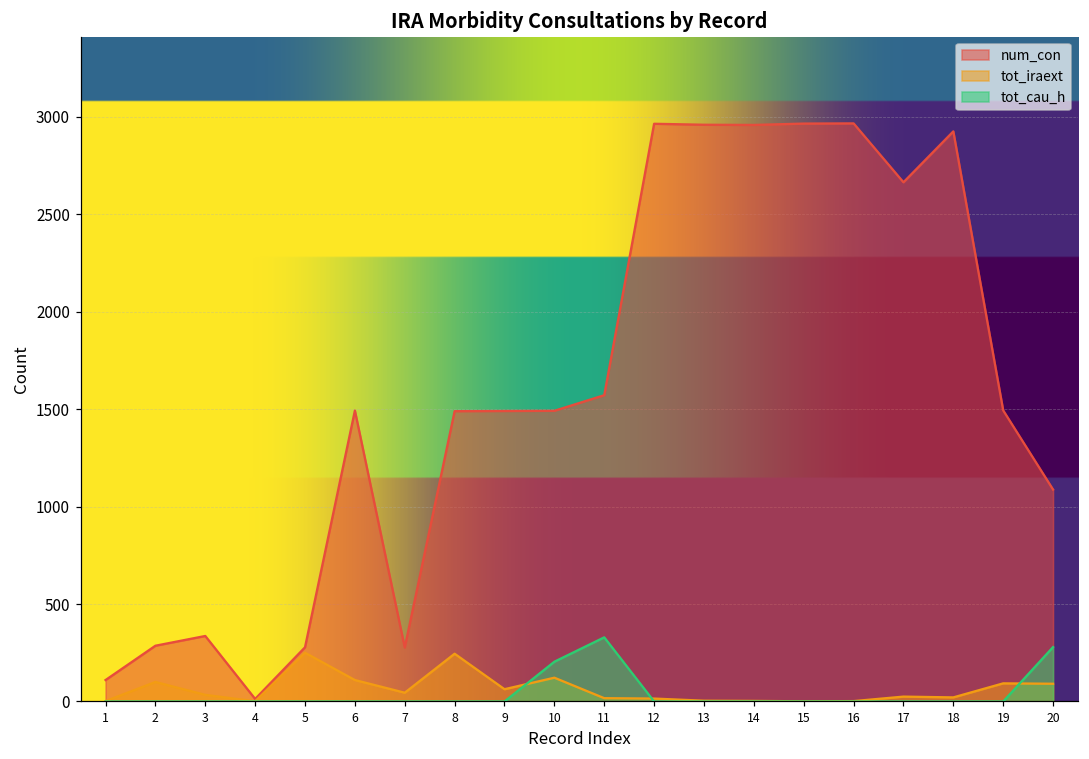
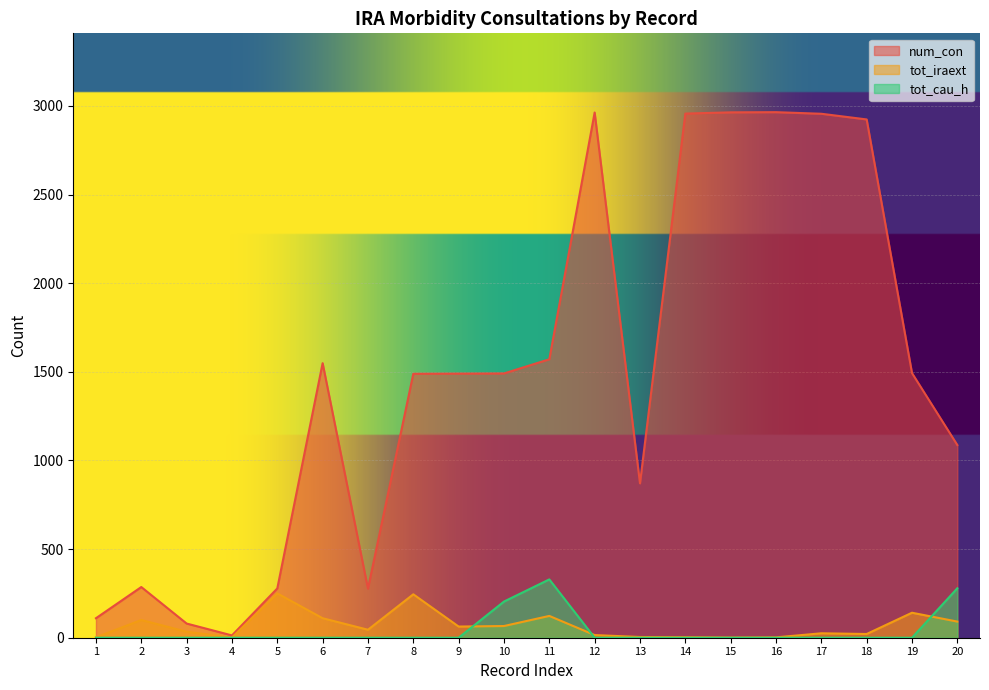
num_con, 3: 340 -> 80
num_con, 6: 1490 -> 1550
tot_iraext, 10: 120 -> 70
tot_iraext, 11: 20 -> 120
num_con, 13: 2960 -> 870
num_con, 17: 2660 -> 2960
tot_iraext, 19: 90 -> 140
